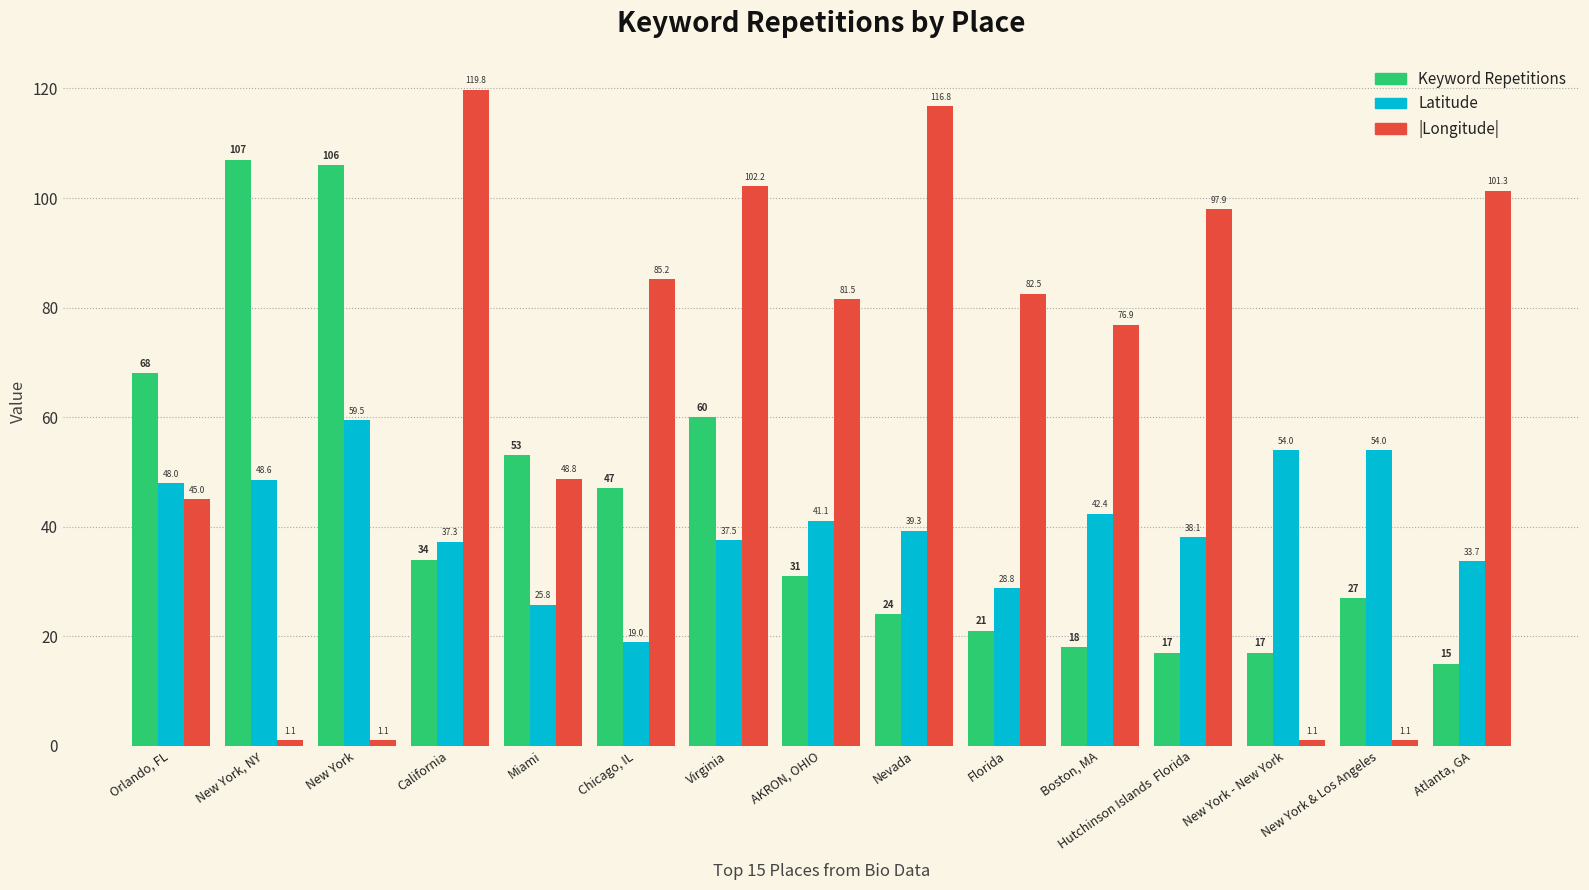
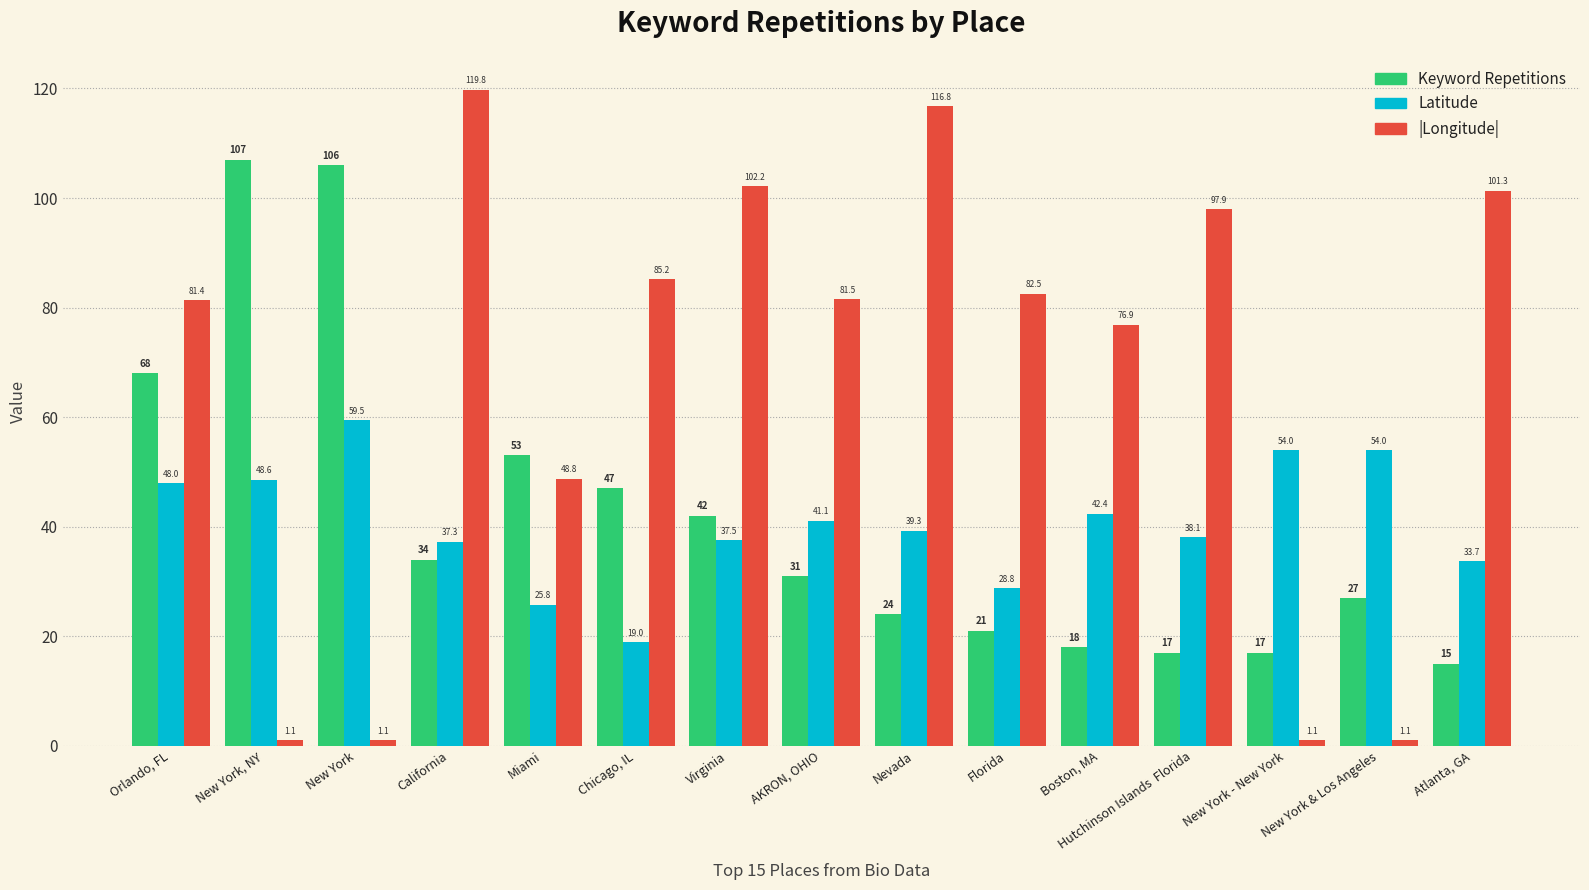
|Longitude|, Orlando, FL: 45.0 -> 81.4
Keyword Repetitions, Virginia: 60 -> 42
